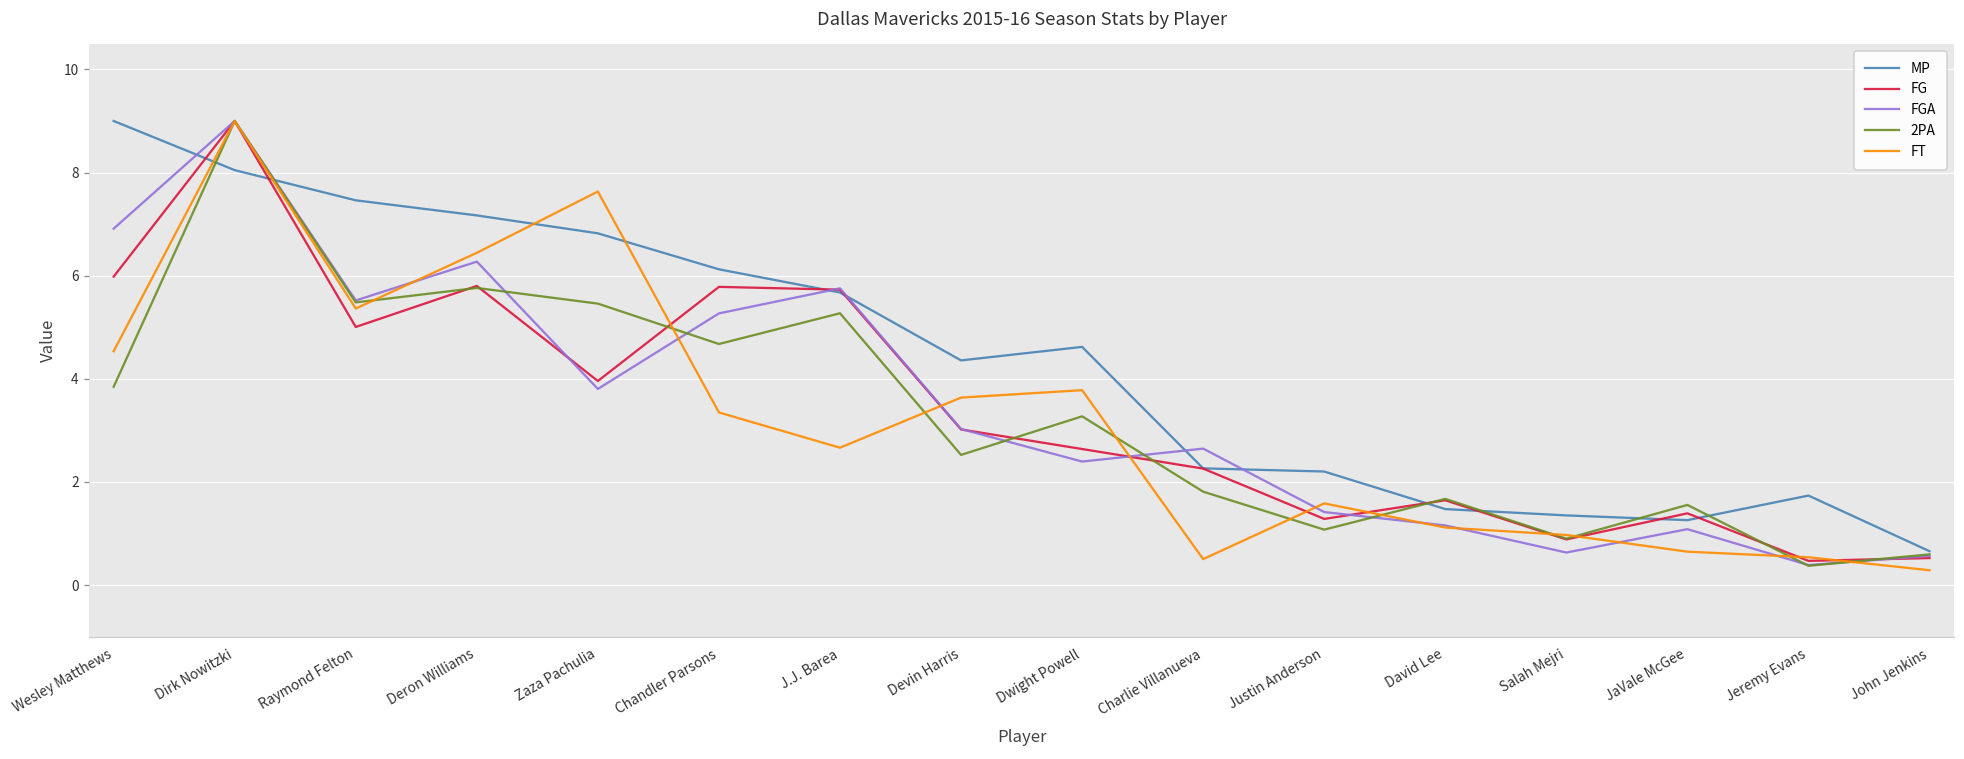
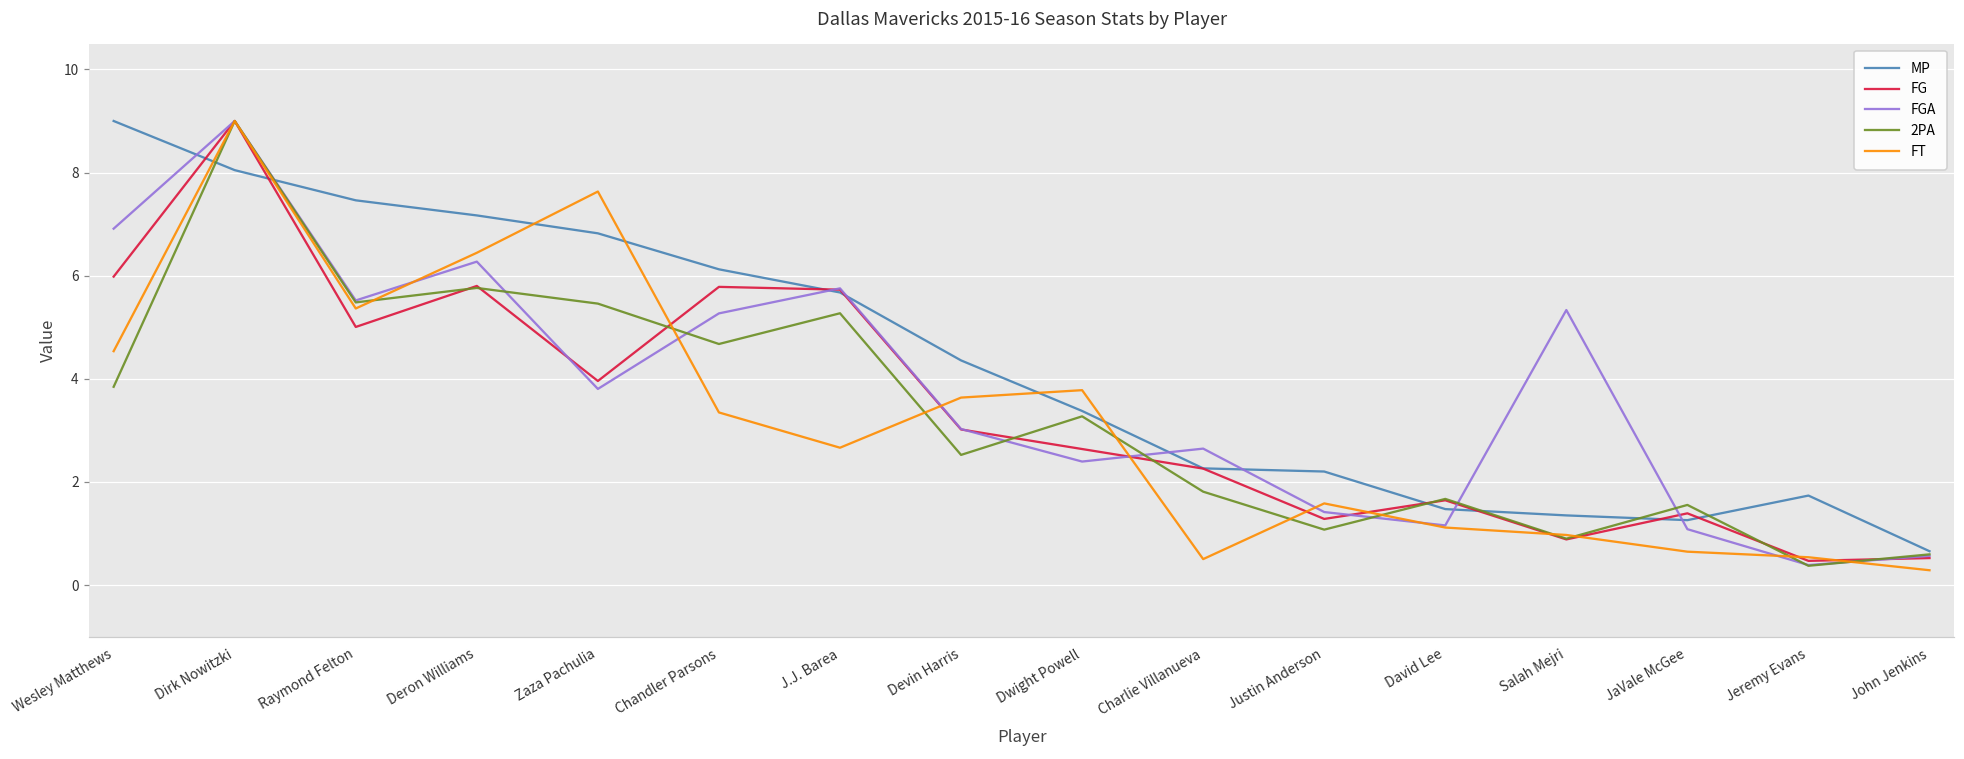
MP, Dwight Powell: 4.6 -> 3.4
FGA, Salah Mejri: 0.6 -> 5.3
